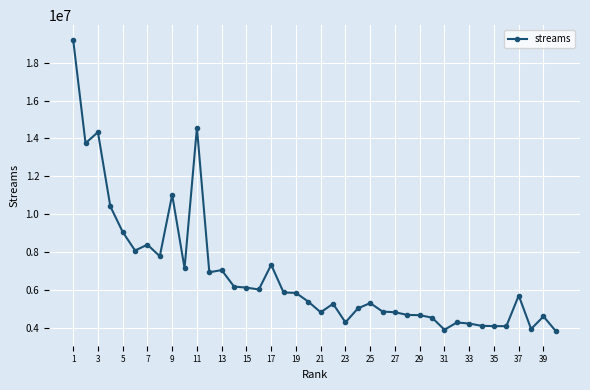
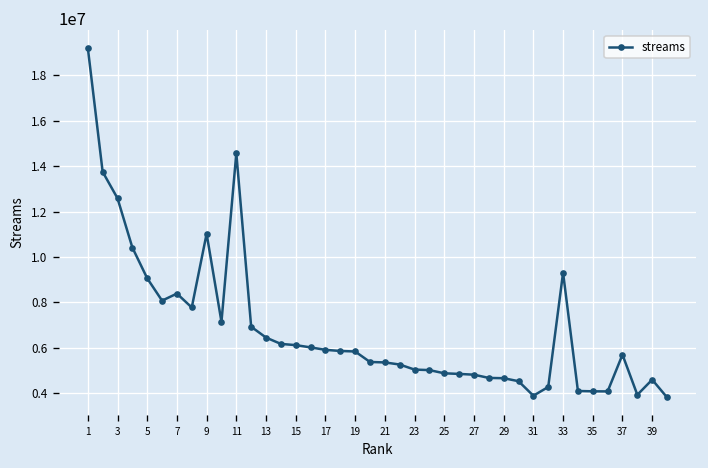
3: 14300000 -> 12600000
13: 7000000 -> 6400000
17: 7300000 -> 5900000
21: 4800000 -> 5300000
23: 4300000 -> 5000000
25: 5300000 -> 4900000
33: 4200000 -> 9300000
